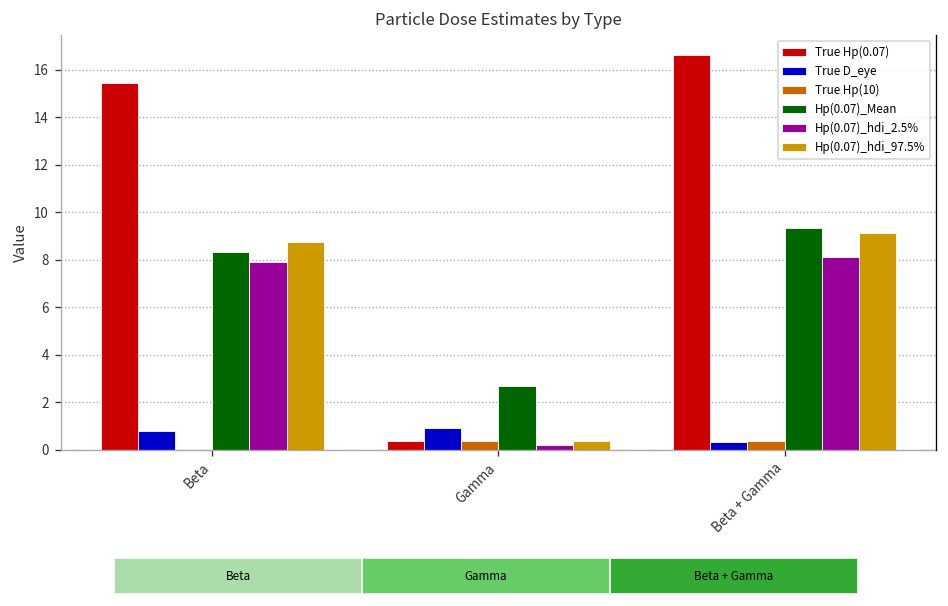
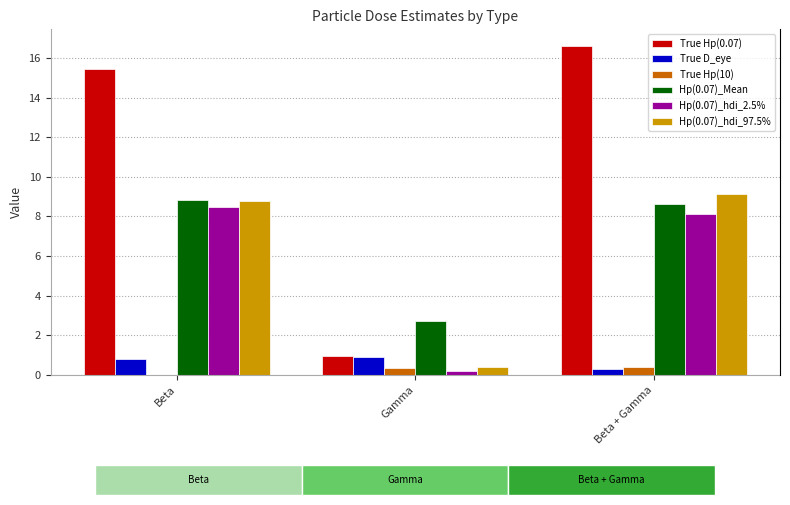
Hp(0.07)_Mean, Beta: 8.3 -> 8.8
Hp(0.07)_hdi_2.5%, Beta: 7.9 -> 8.5
True Hp(0.07), Gamma: 0.4 -> 0.9
Hp(0.07)_Mean, Beta + Gamma: 9.3 -> 8.6
